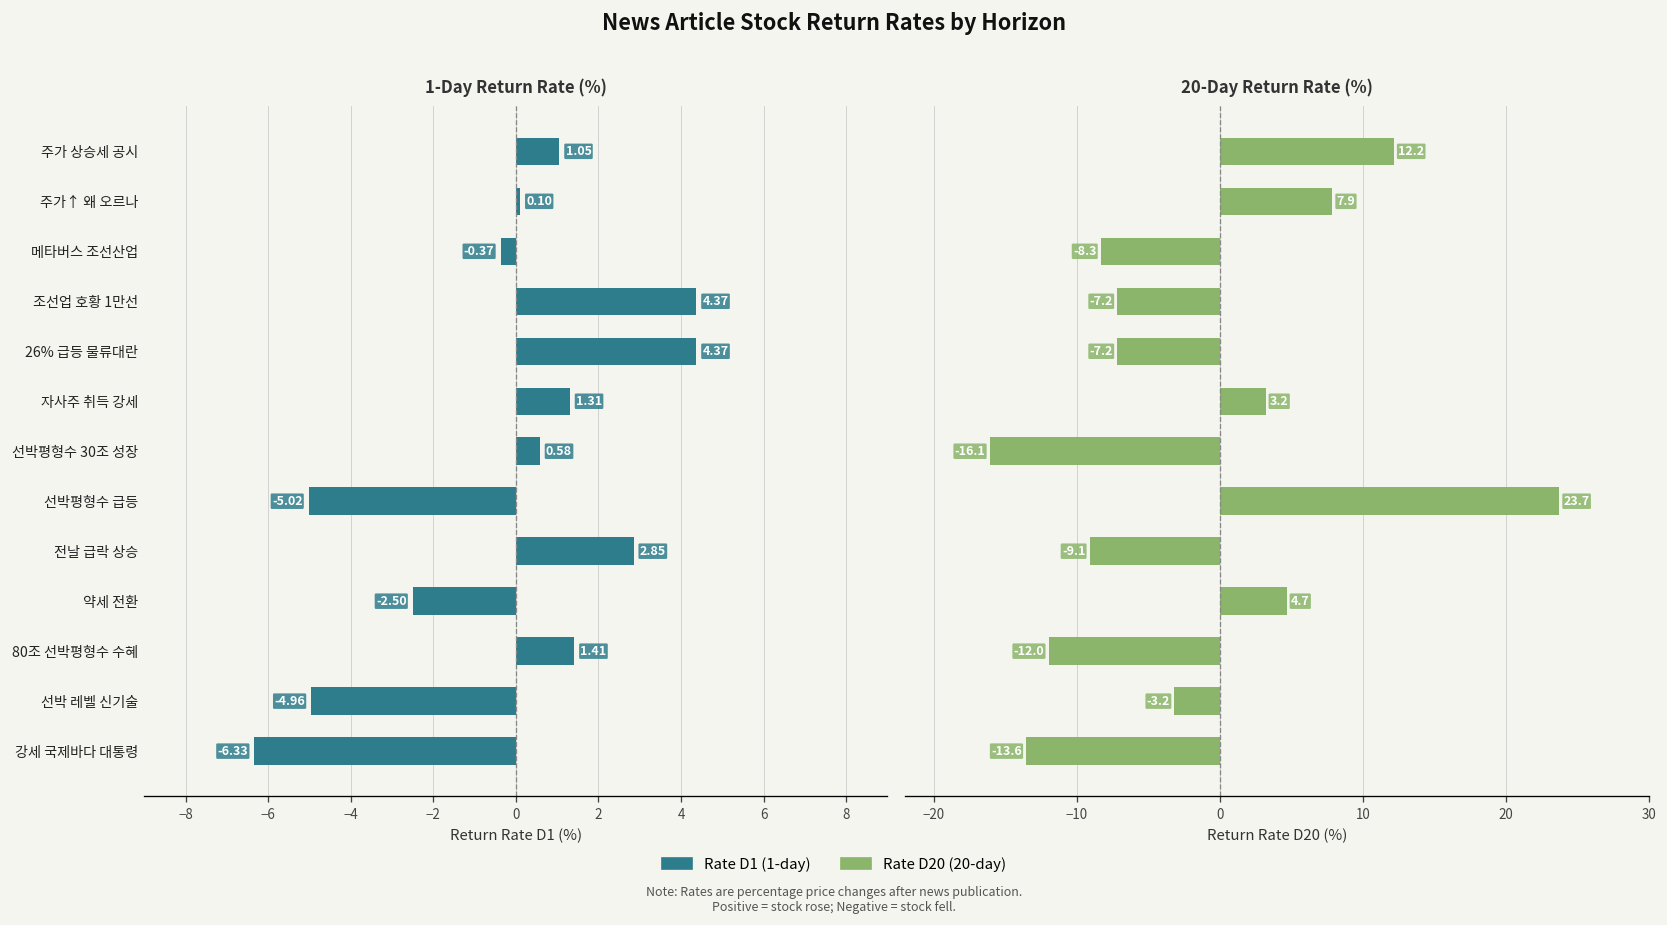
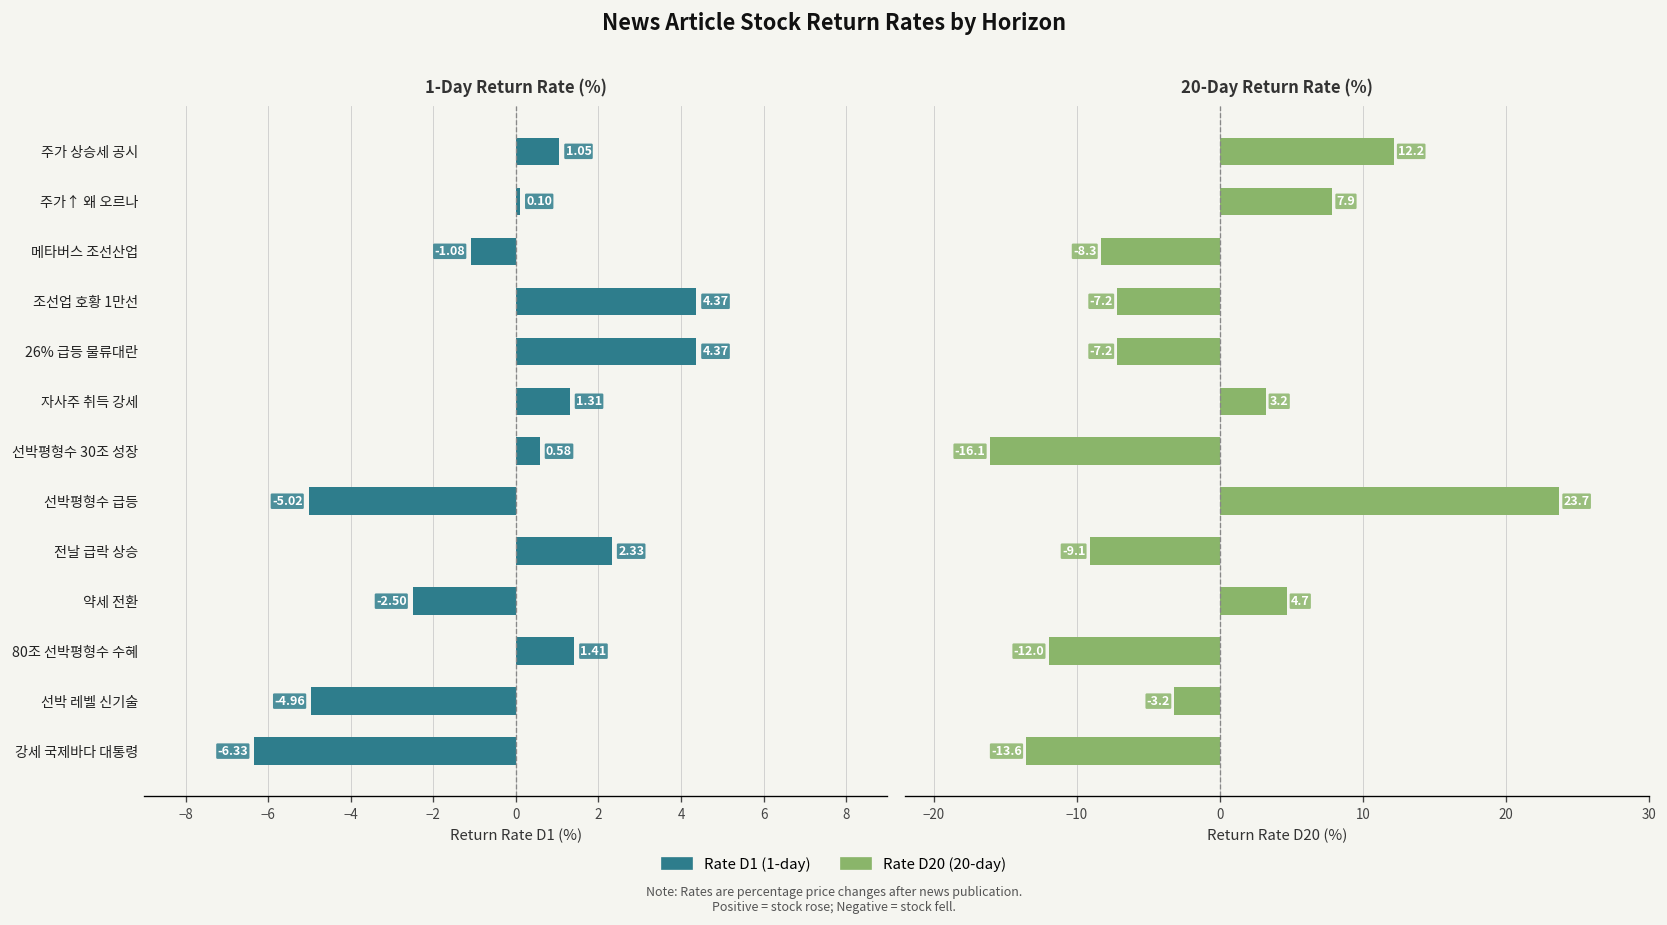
1-Day Return Rate (%), 메타버스 조선산업: -0.37 -> -1.08
1-Day Return Rate (%), 전날 급락 상승: 2.85 -> 2.33
